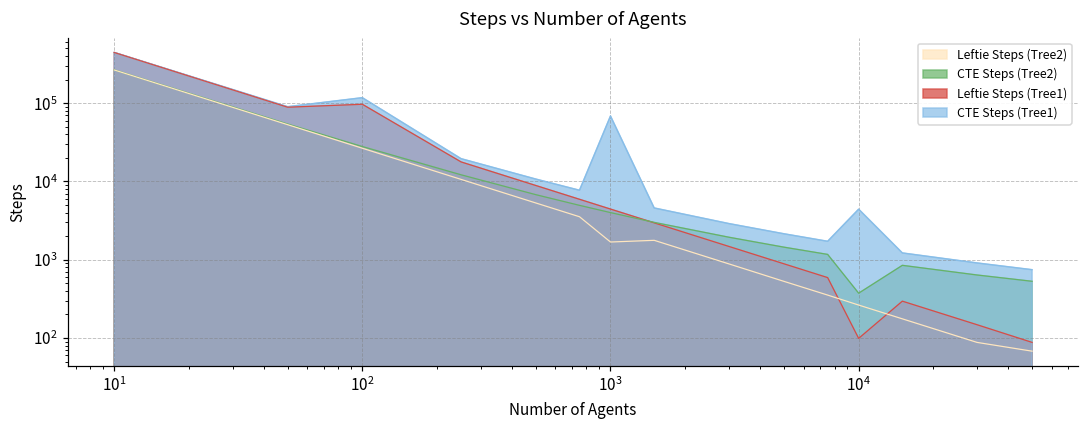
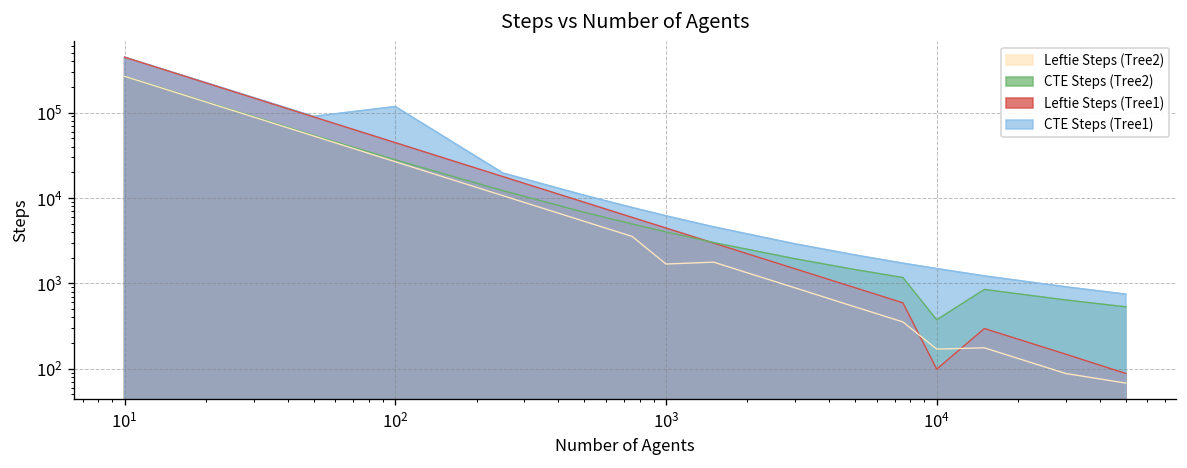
Leftie Steps (Tree1), 10^2: 100000 -> 40000
CTE Steps (Tree1), 10^3: 70000 -> 6000
Leftie Steps (Tree2), 10^4: 260 -> 170
CTE Steps (Tree1), 10^4: 4000 -> 1500
